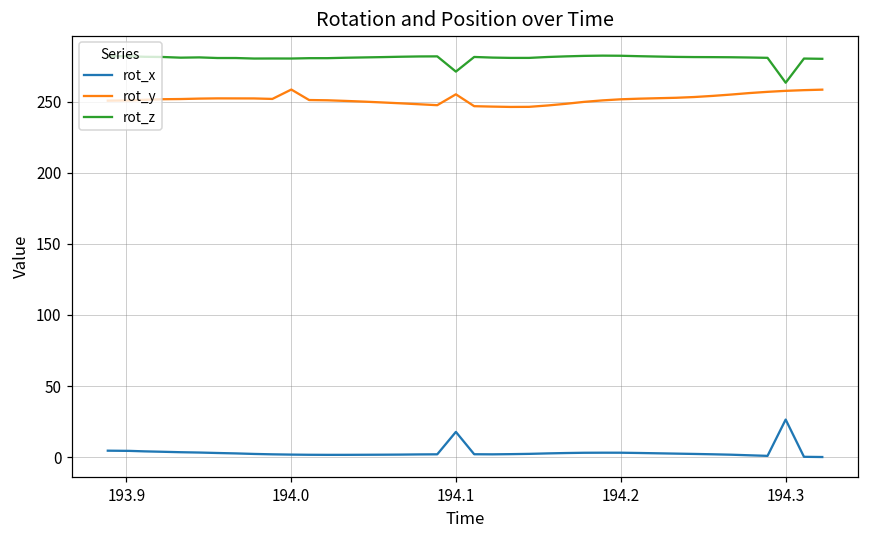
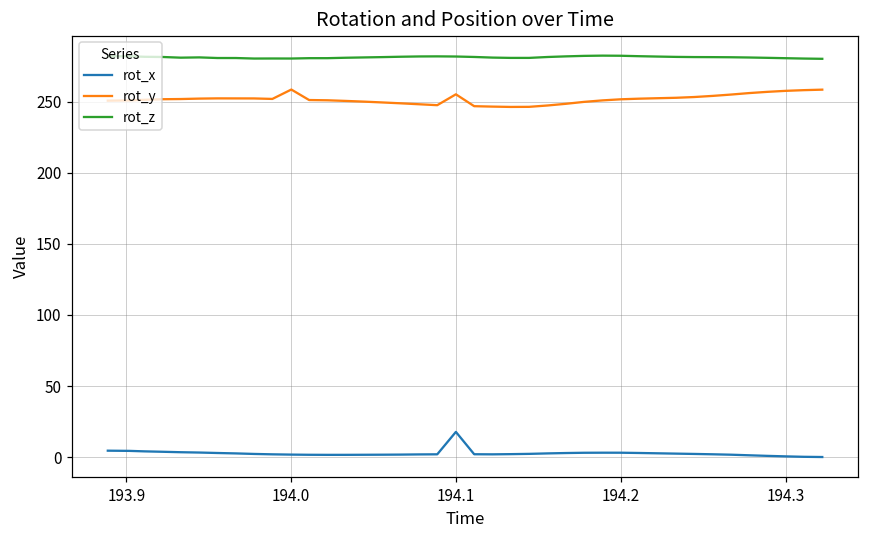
rot_z, 194.1: 271 -> 282
rot_x, 194.3: 26 -> 1
rot_z, 194.3: 263 -> 280
